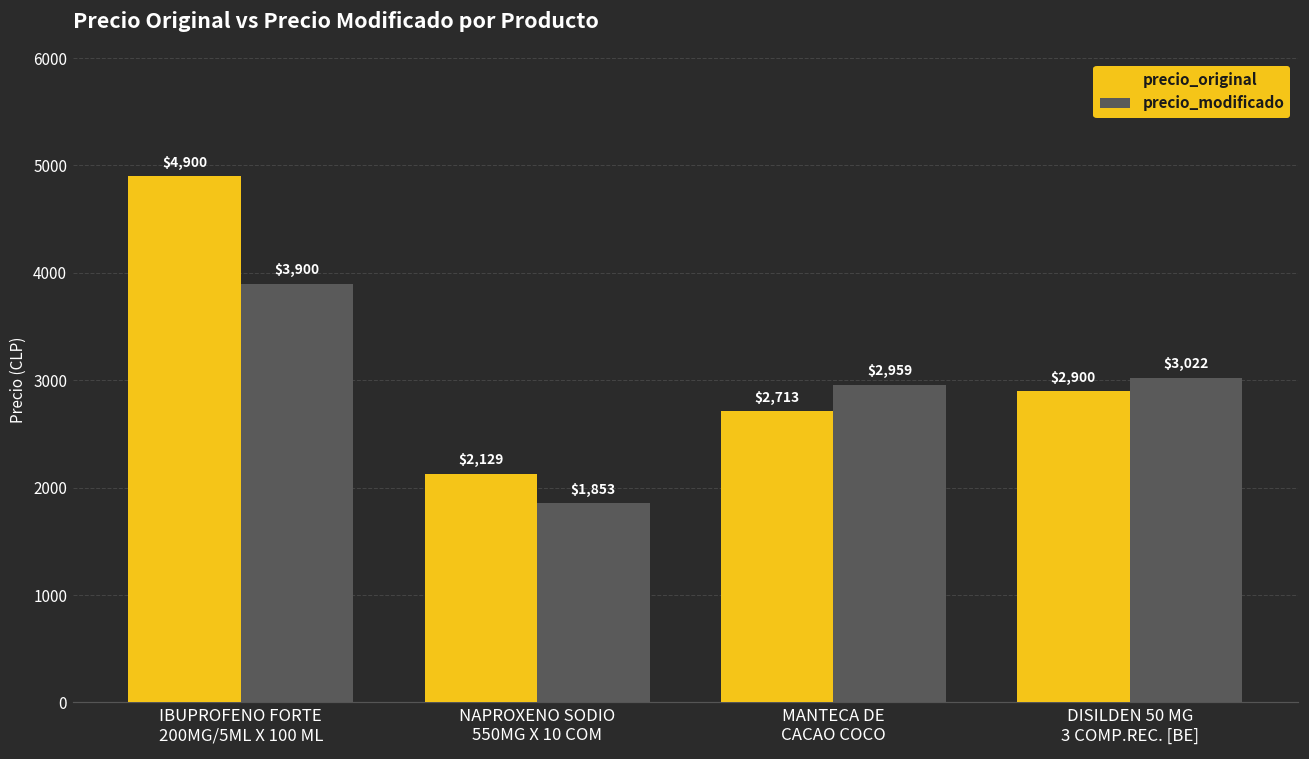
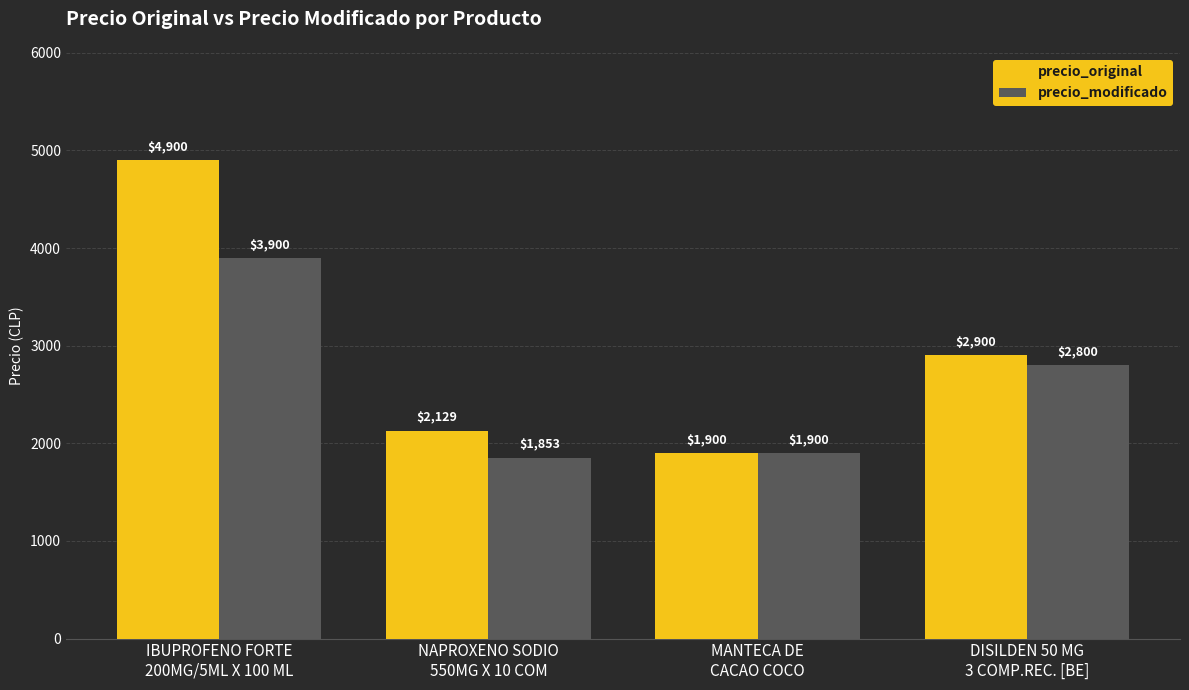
precio_original, MANTECA DE CACAO COCO: $2,713 -> $1,900
precio_modificado, MANTECA DE CACAO COCO: $2,959 -> $1,900
precio_modificado, DISILDEN 50 MG 3 COMP.REC. [BE]: $3,022 -> $2,800
